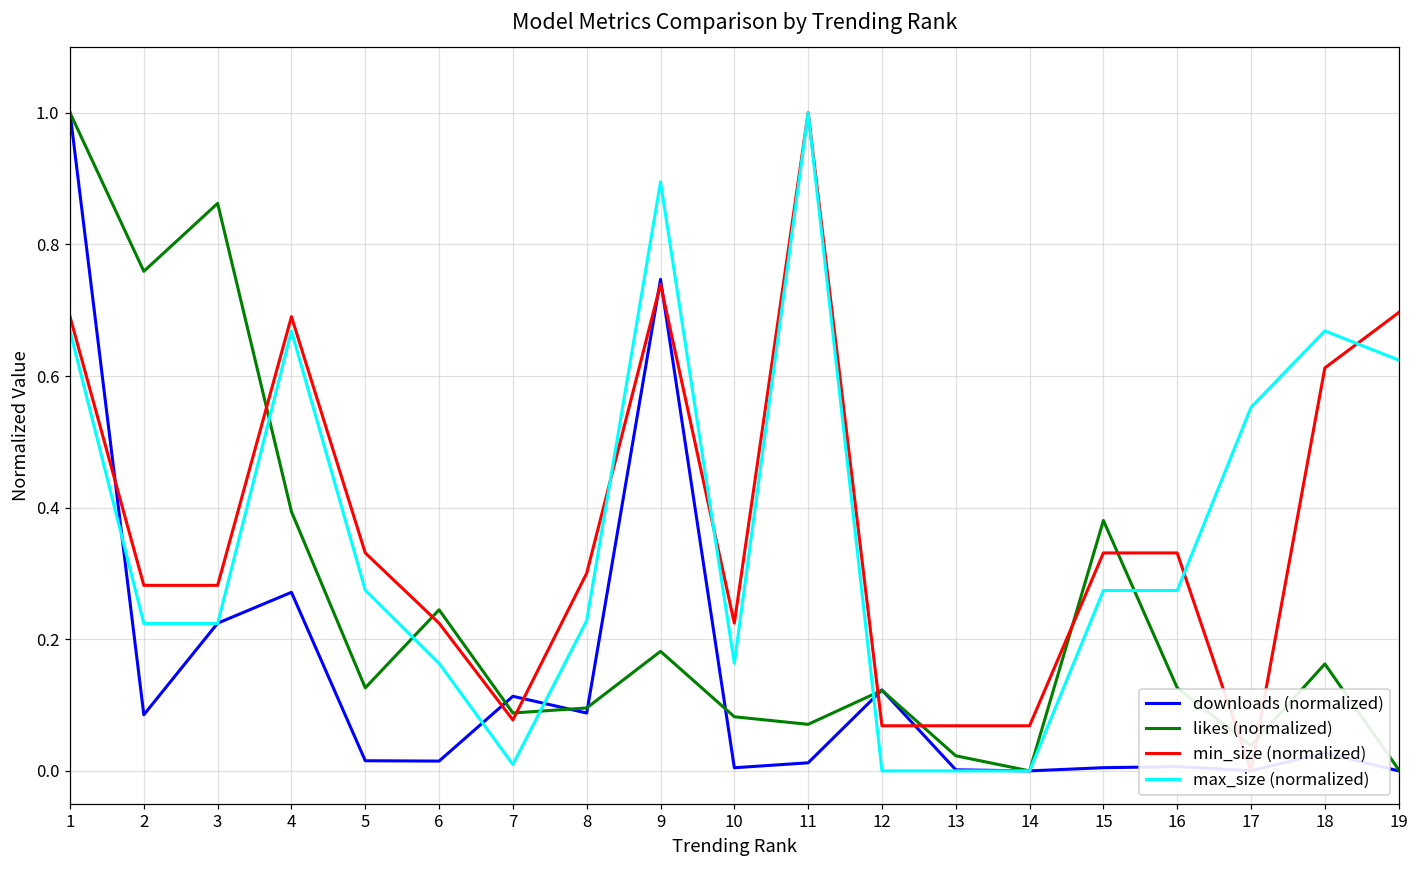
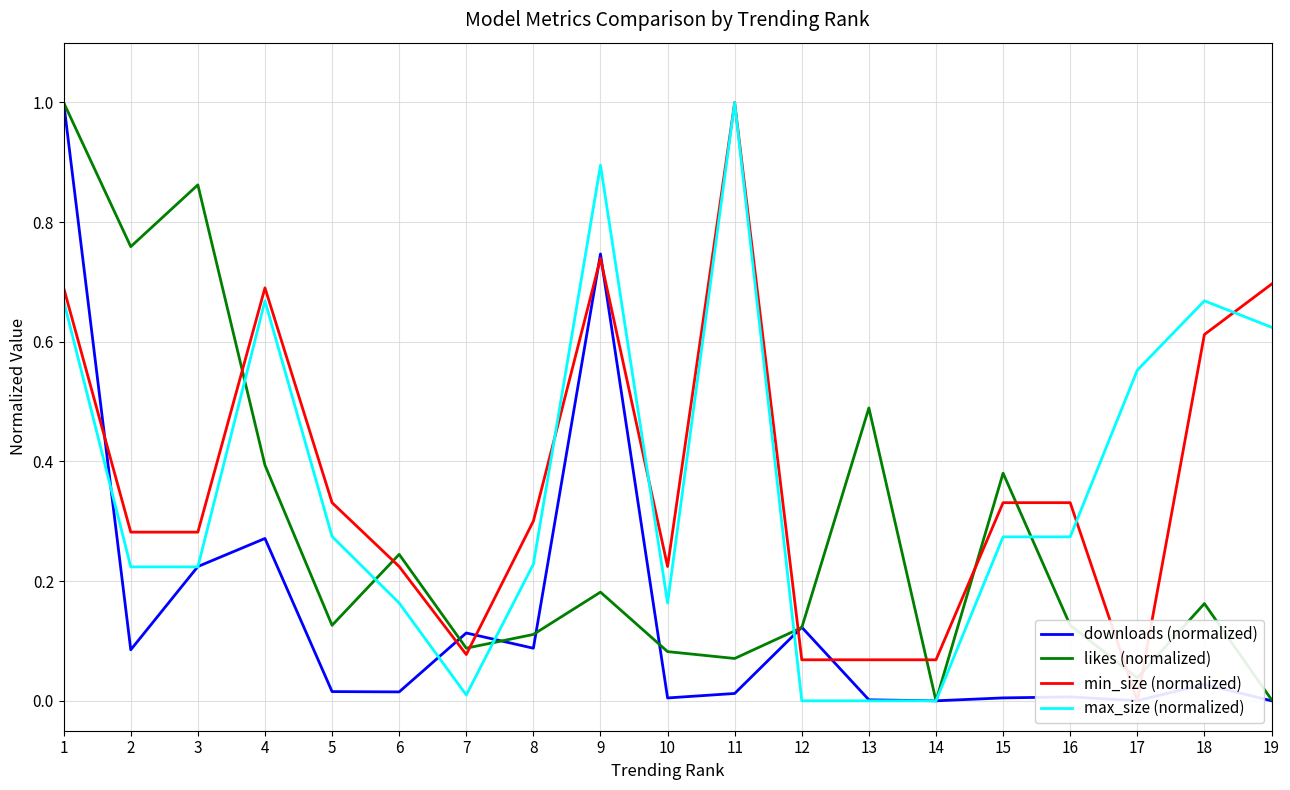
likes (normalized), 8: 0.10 -> 0.11
likes (normalized), 13: 0.02 -> 0.49
